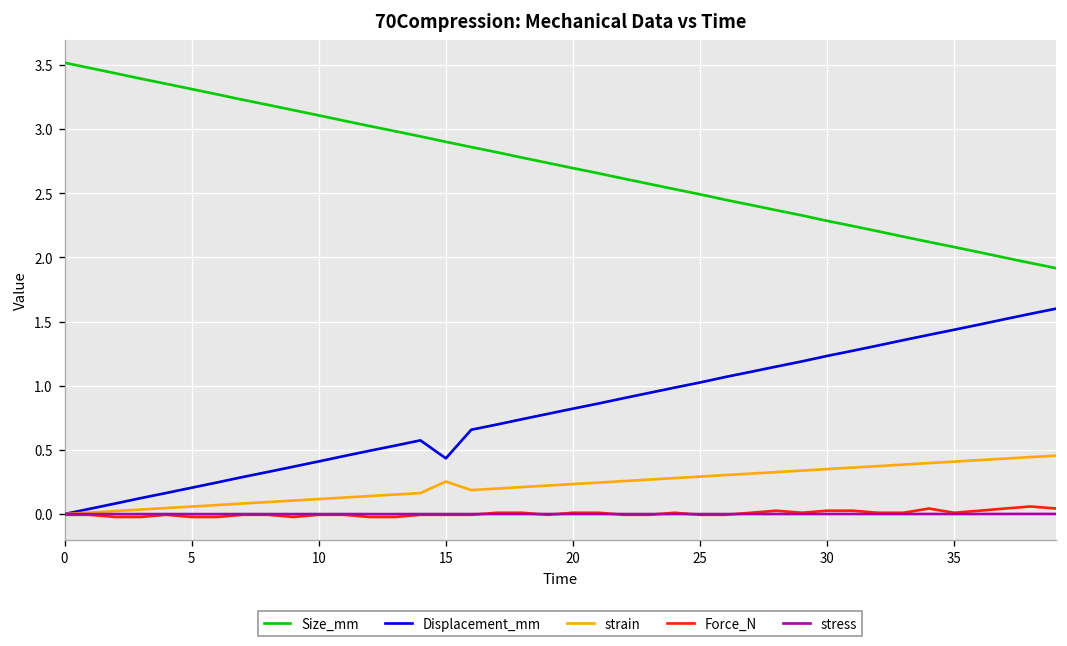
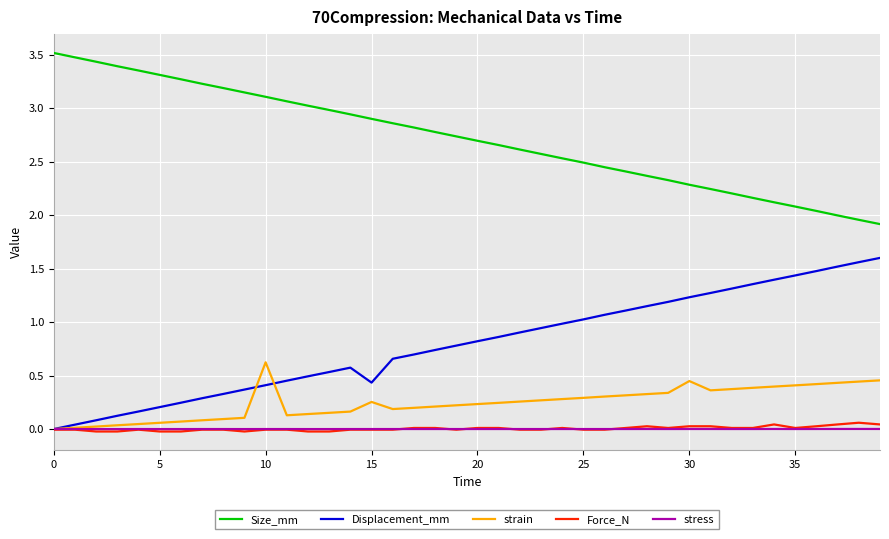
strain, 10: 0.12 -> 0.62
strain, 30: 0.35 -> 0.45
